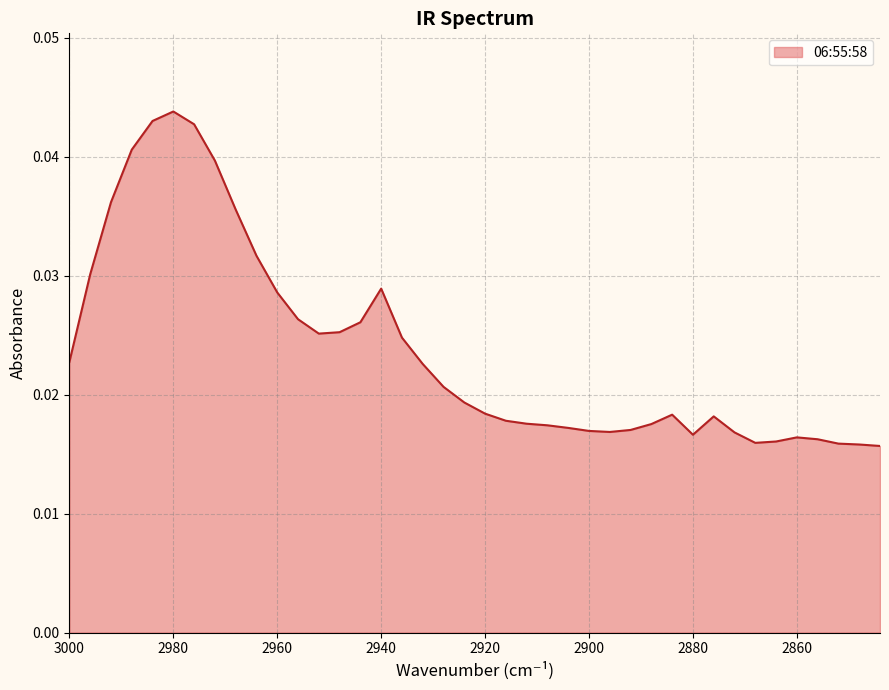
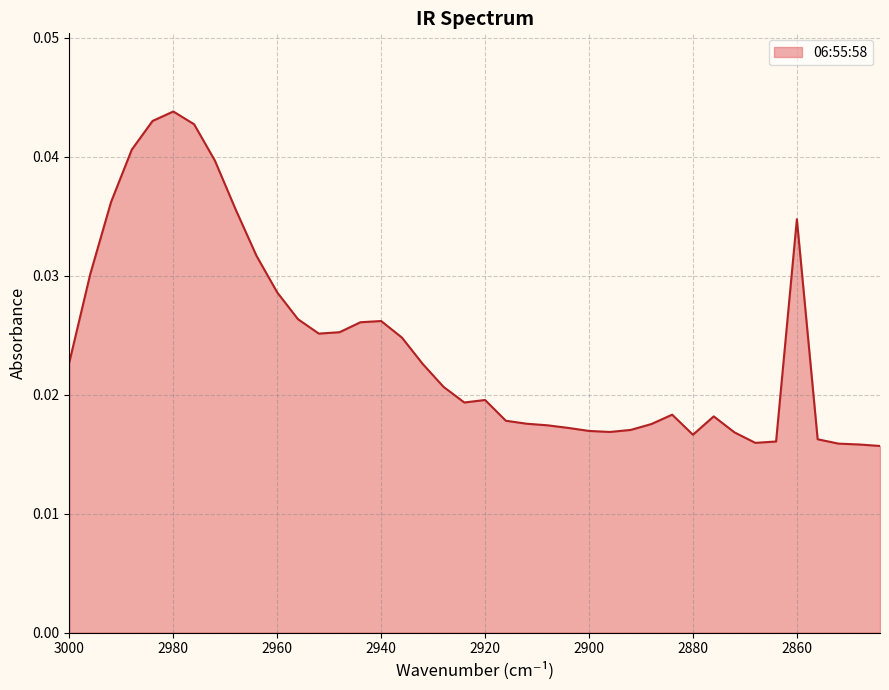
2940: 0.0289 -> 0.0262
2920: 0.0184 -> 0.0195
2860: 0.0164 -> 0.0347
